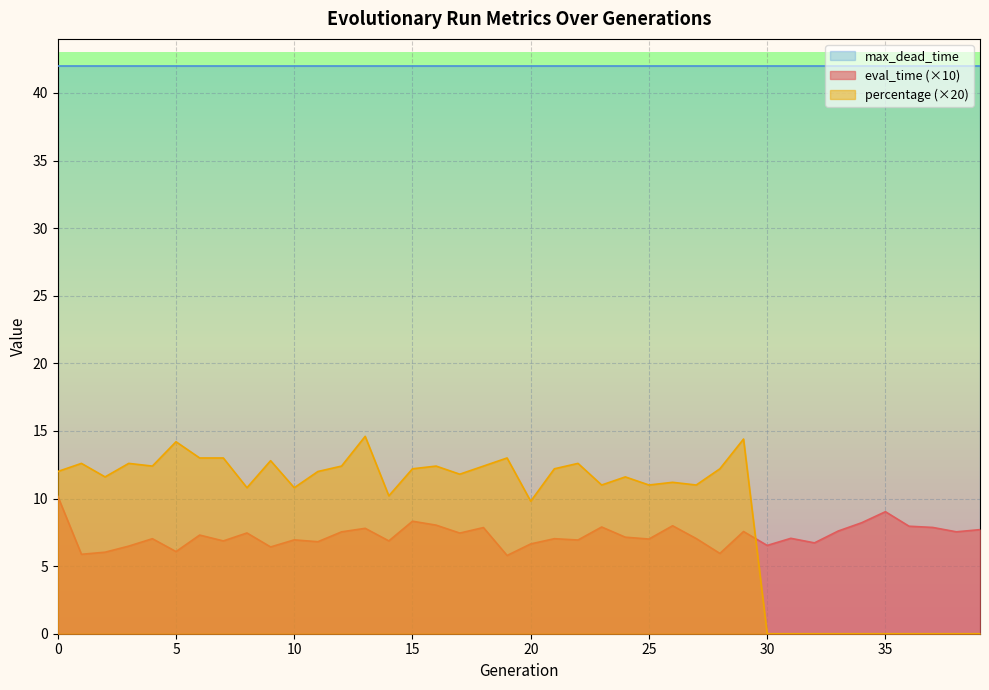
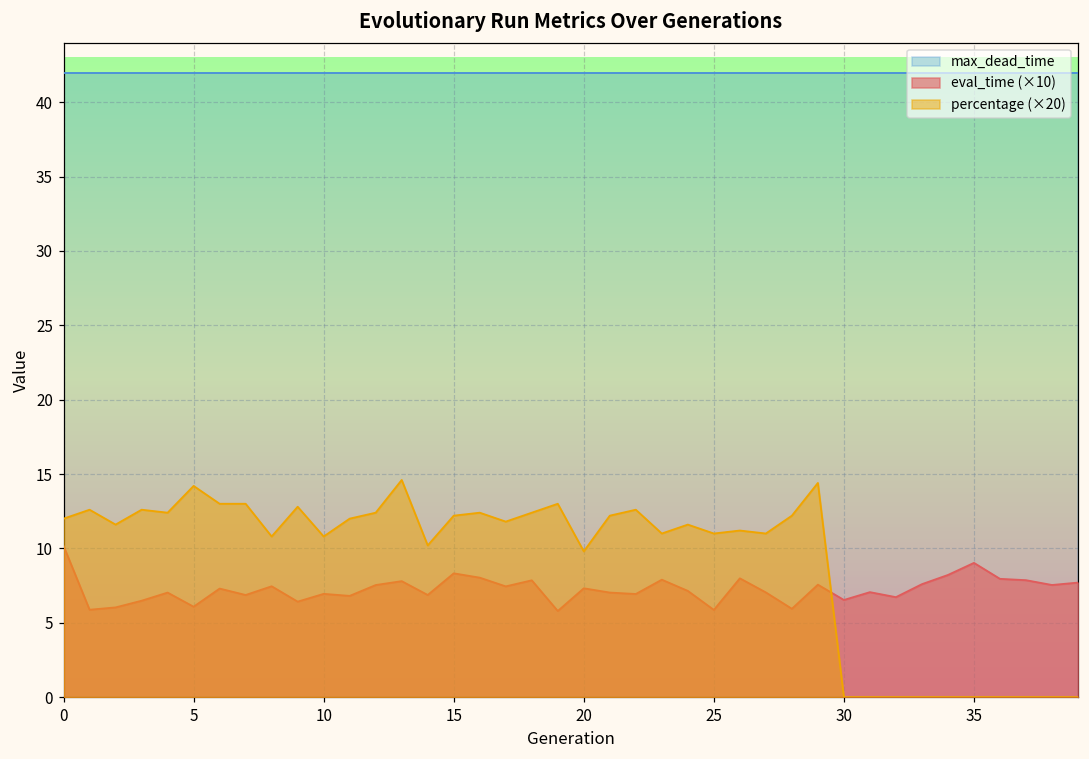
eval_time (×10), 20: 6.6 -> 7.3
eval_time (×10), 25: 7.0 -> 5.9
